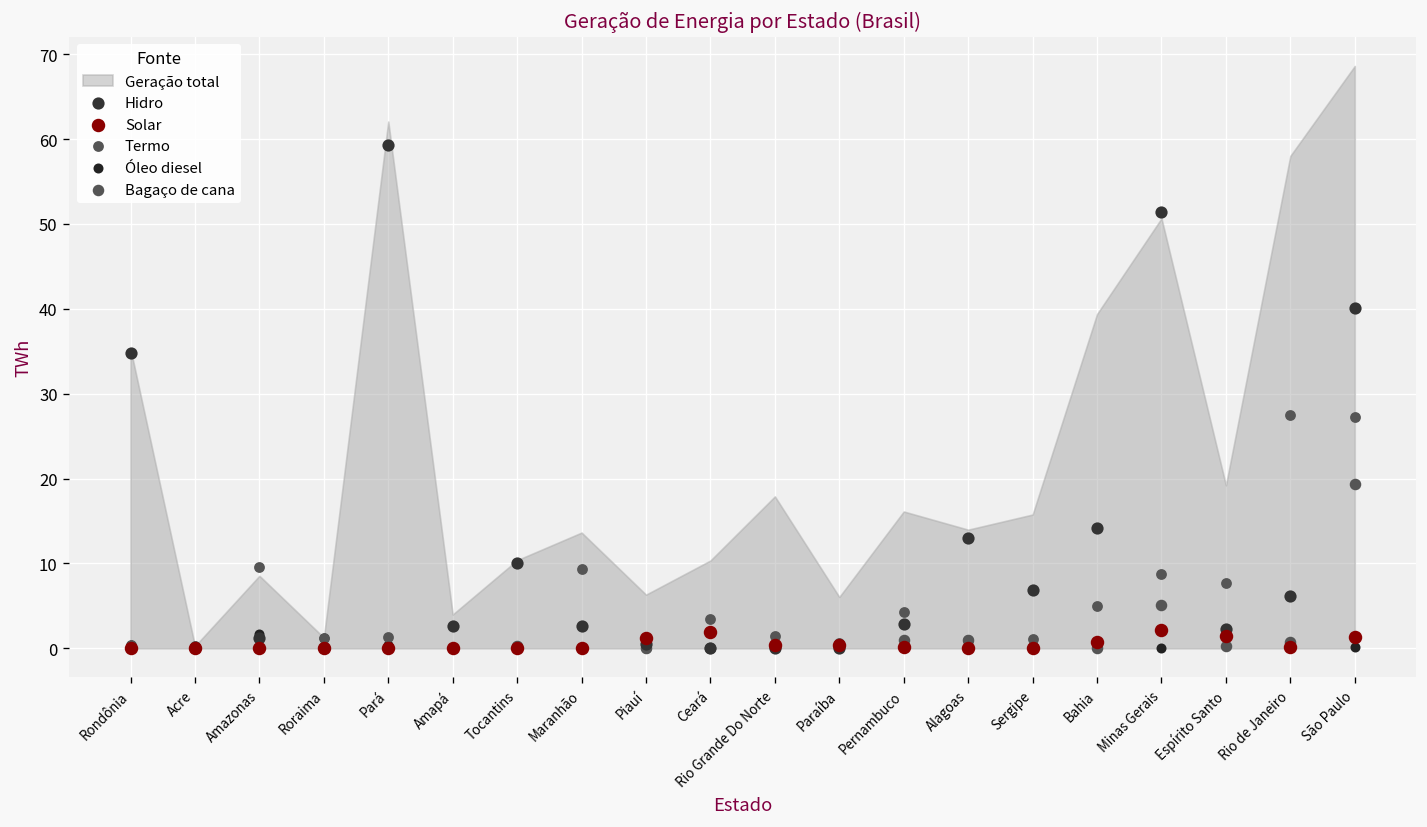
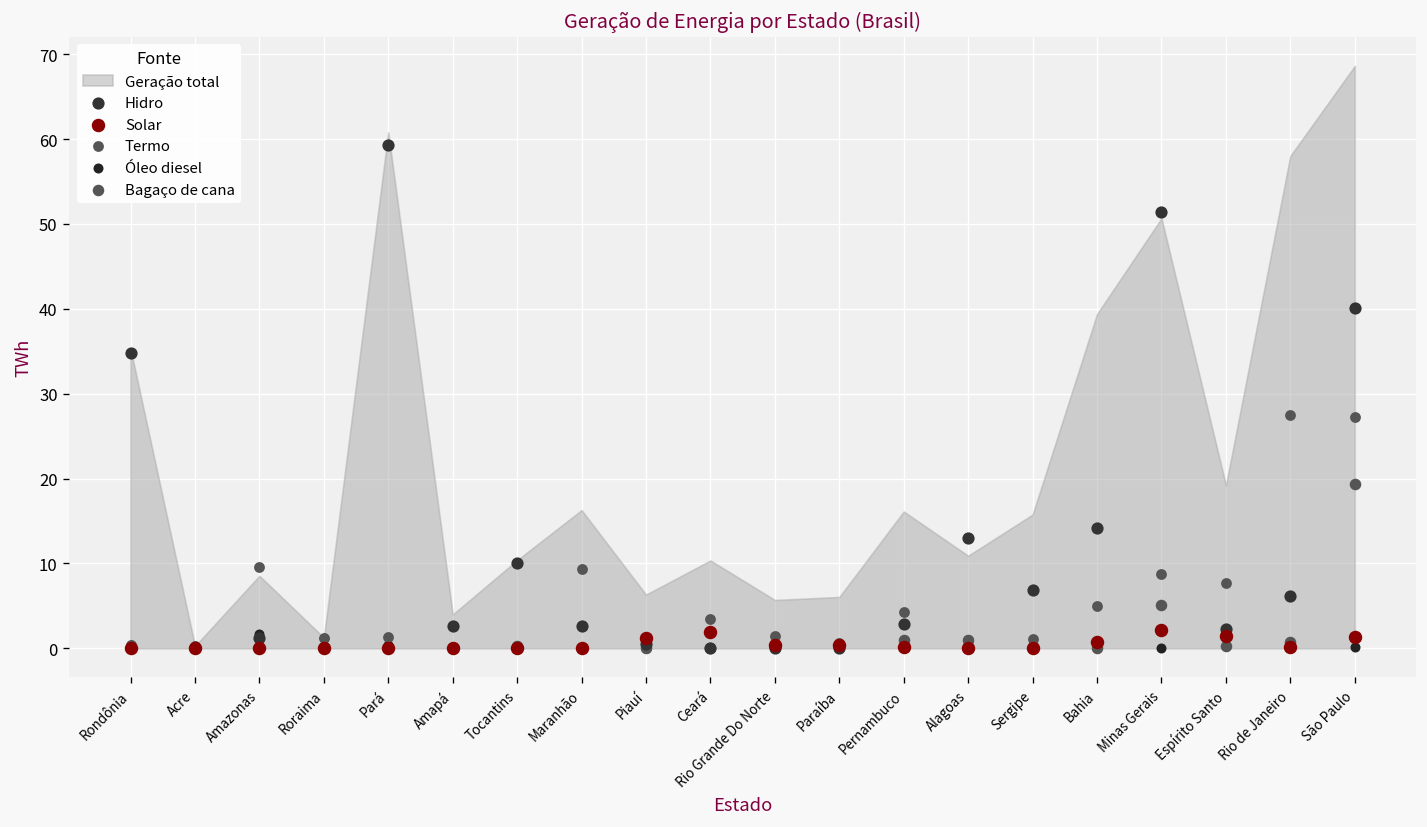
Geração total, Pará: 62 -> 61
Geração total, Maranhão: 14 -> 16
Geração total, Rio Grande Do Norte: 18 -> 6
Geração total, Alagoas: 14 -> 11
